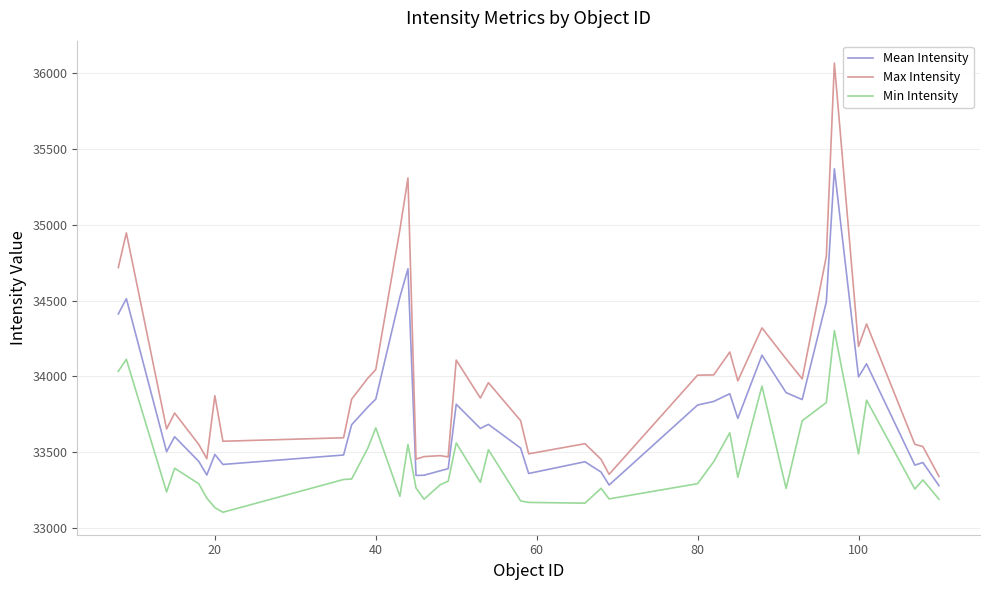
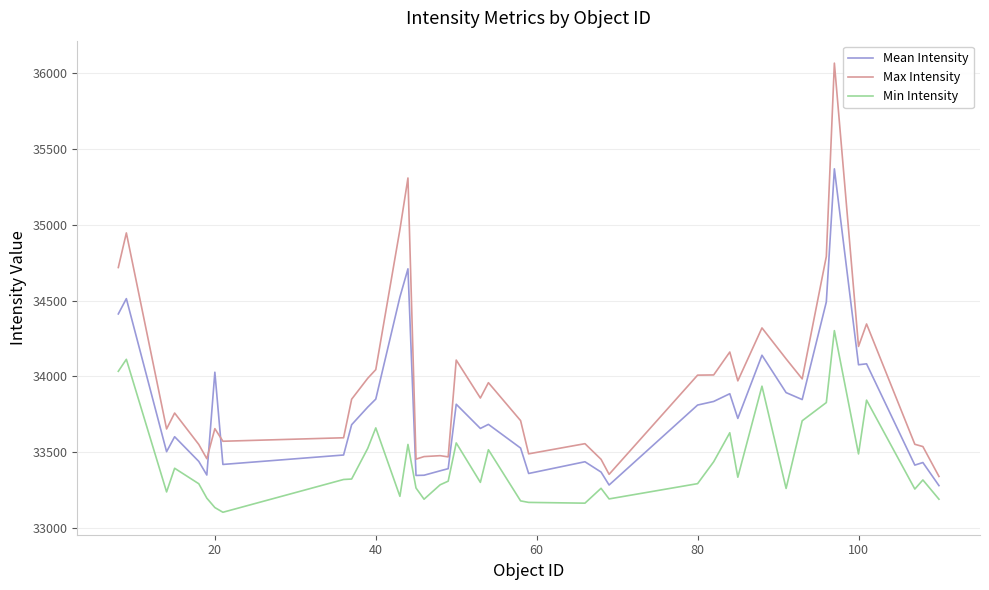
Mean Intensity, 20: 33490 -> 34030
Max Intensity, 20: 33870 -> 33660
Mean Intensity, 100: 34000 -> 34080
